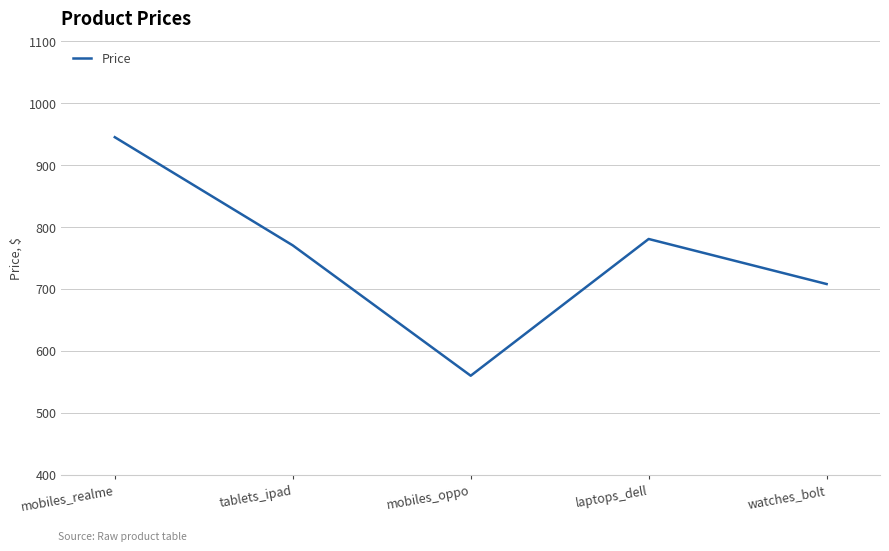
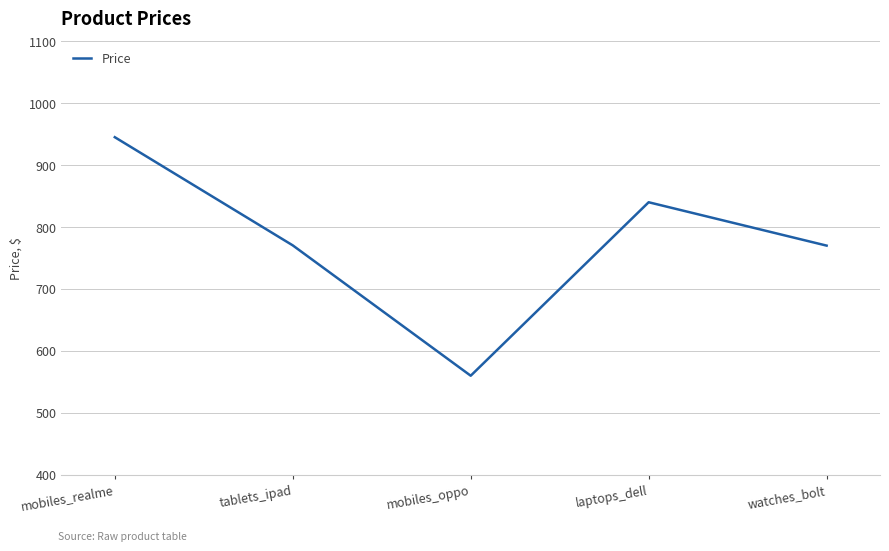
laptops_dell: 780 -> 840
watches_bolt: 710 -> 770
